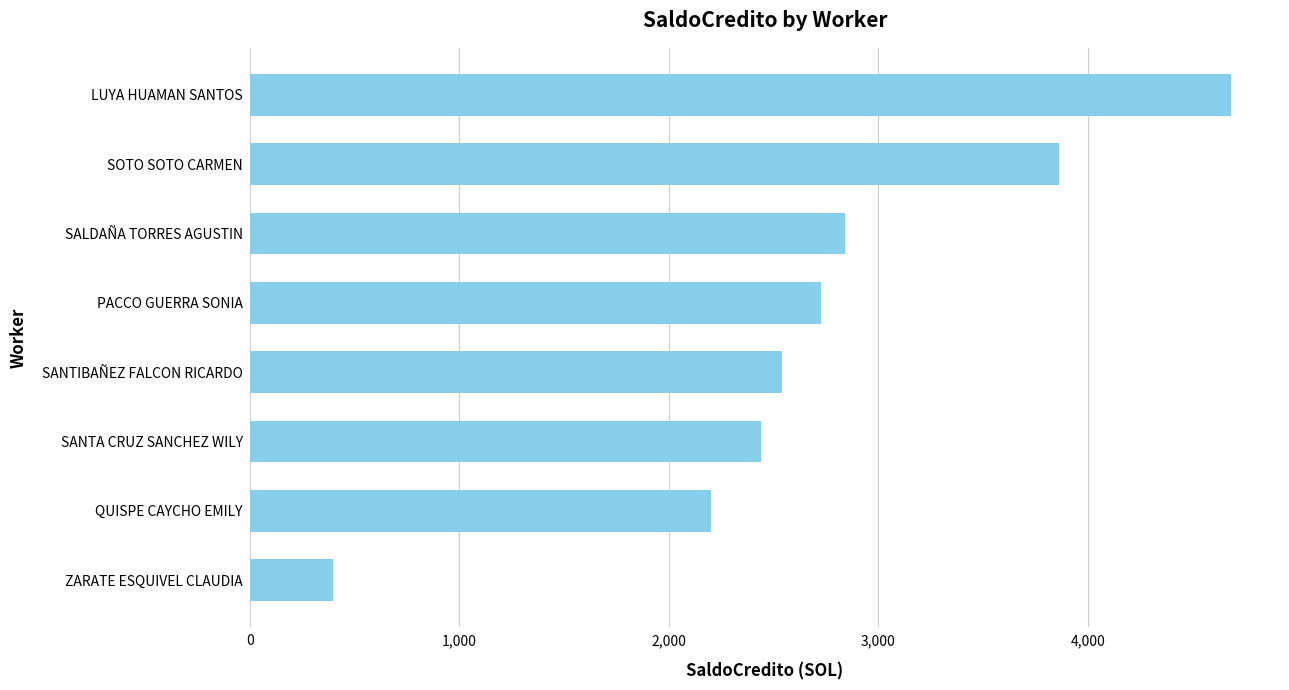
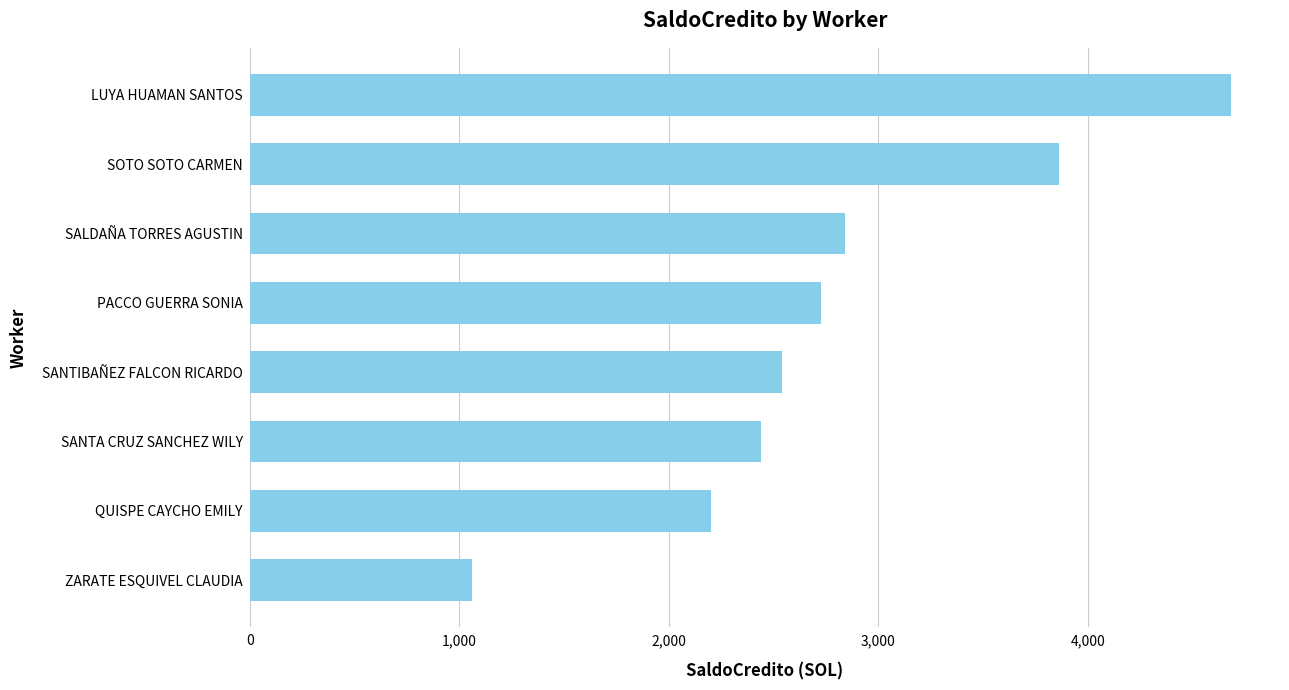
ZARATE ESQUIVEL CLAUDIA: 400 -> 1,060
